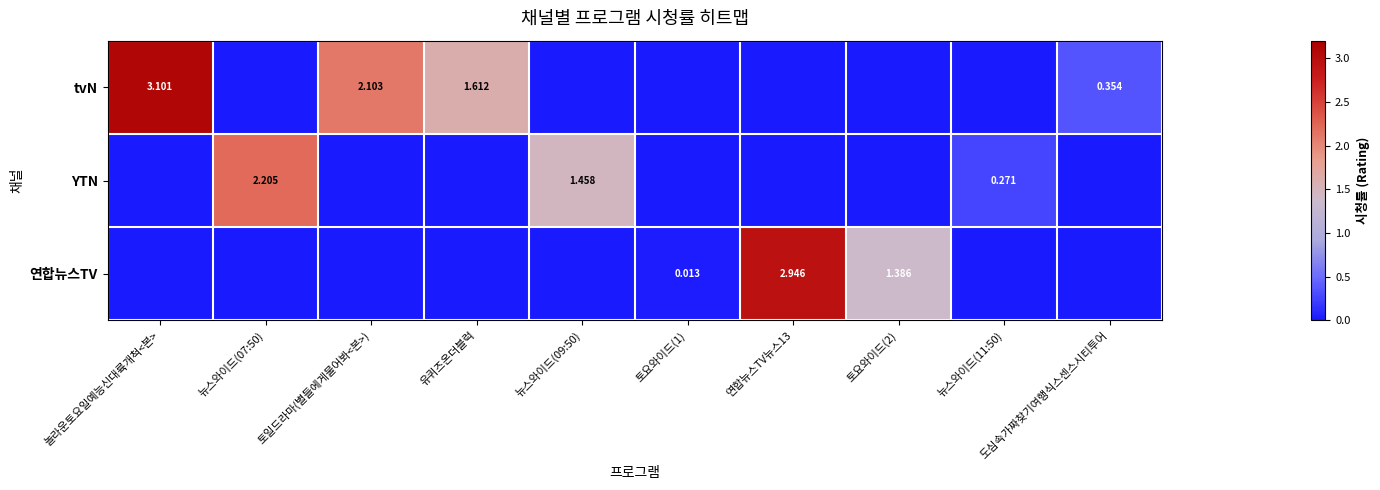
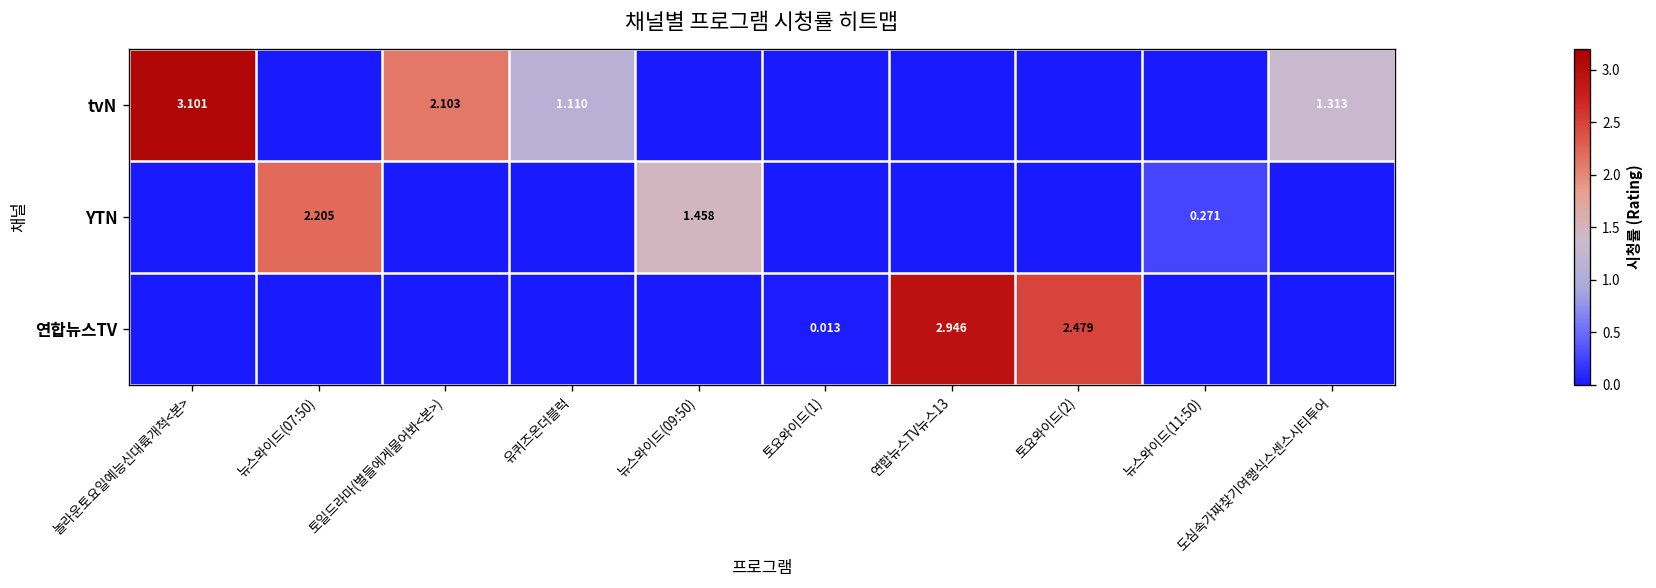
tvN, 유퀴즈온더블럭: 1.612 -> 1.110
tvN, 도심속가짜찾기여행식스센스시티투어: 0.354 -> 1.313
연합뉴스TV, 토요와이드(2): 1.386 -> 2.479
